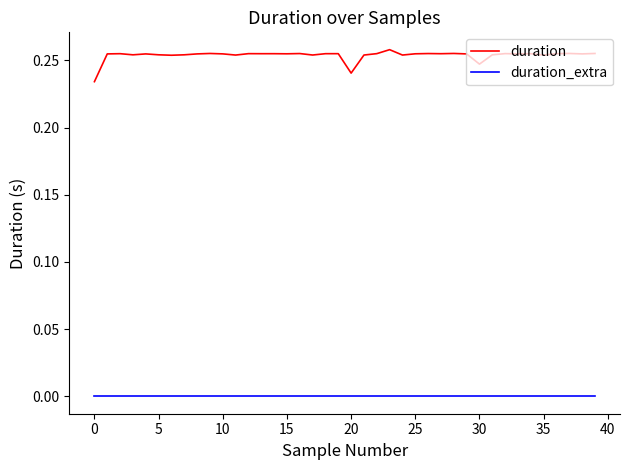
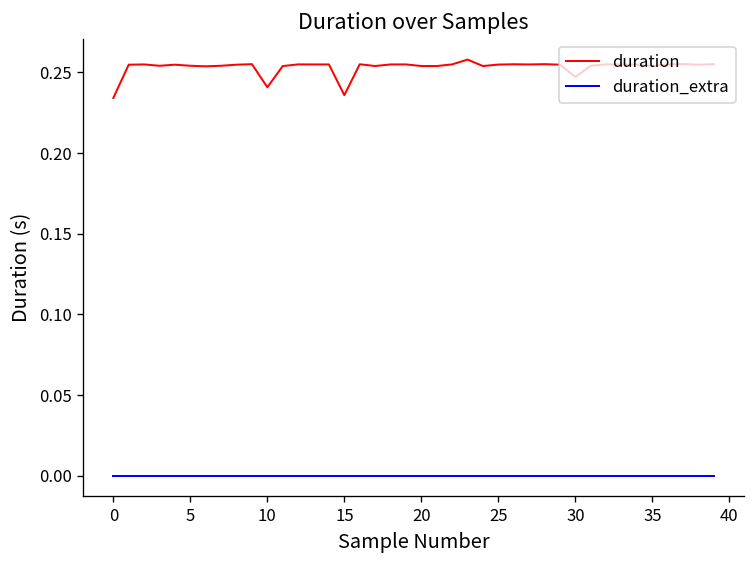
duration, 10: 0.255 -> 0.241
duration, 15: 0.255 -> 0.236
duration, 20: 0.241 -> 0.254
